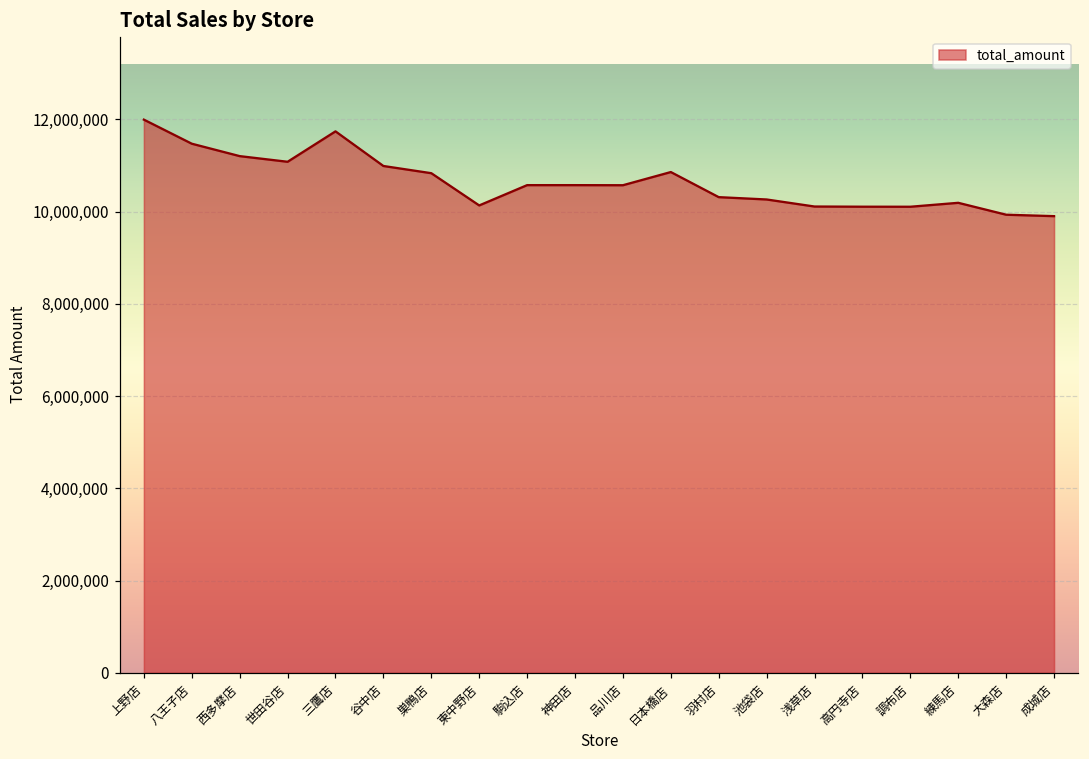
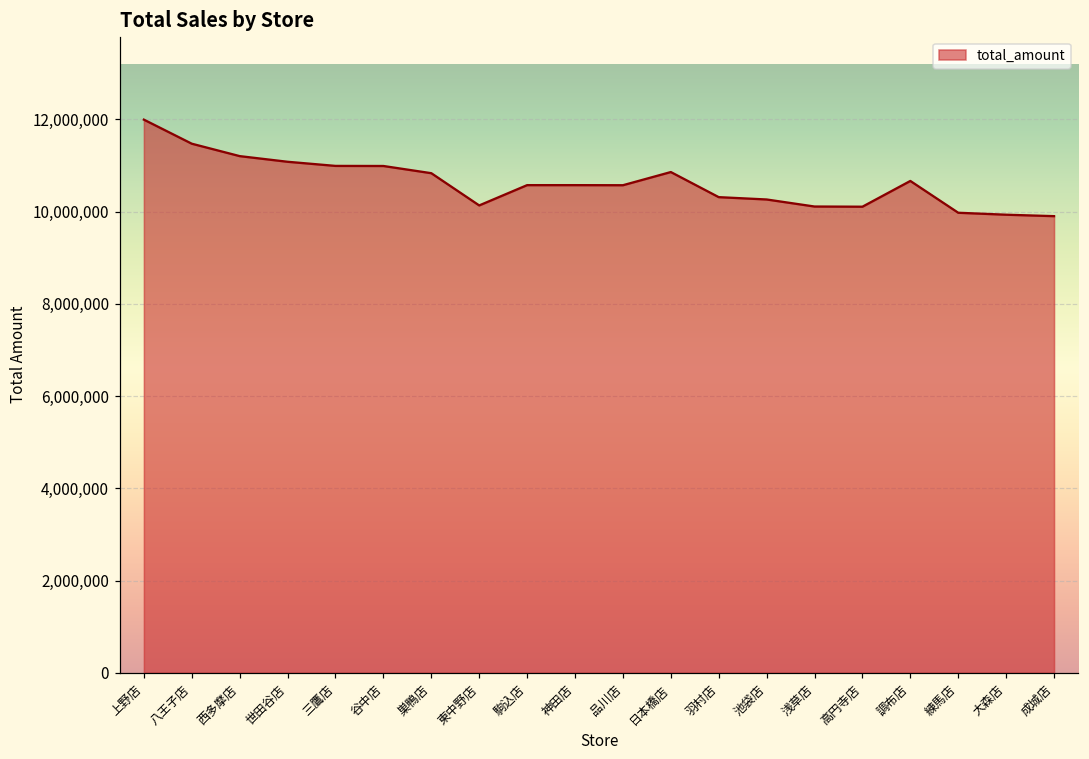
三鷹店: 11,700,000 -> 11,000,000
調布店: 10,100,000 -> 10,700,000
練馬店: 10,200,000 -> 10,000,000
